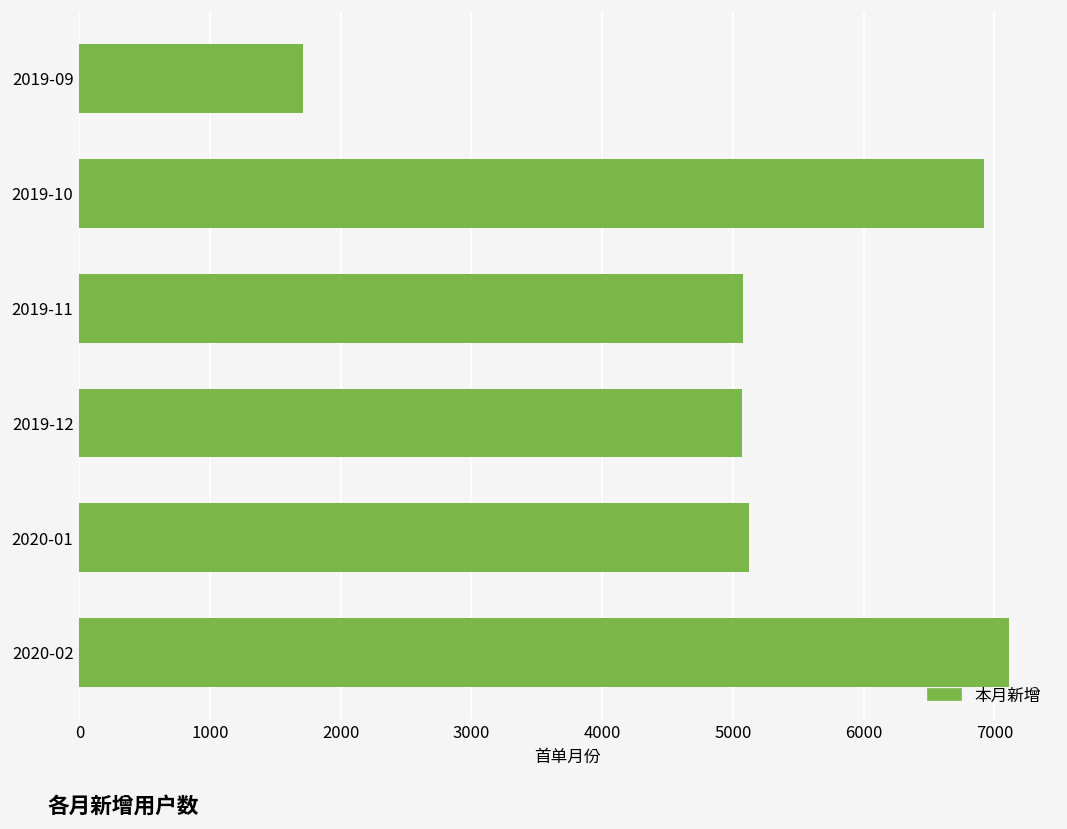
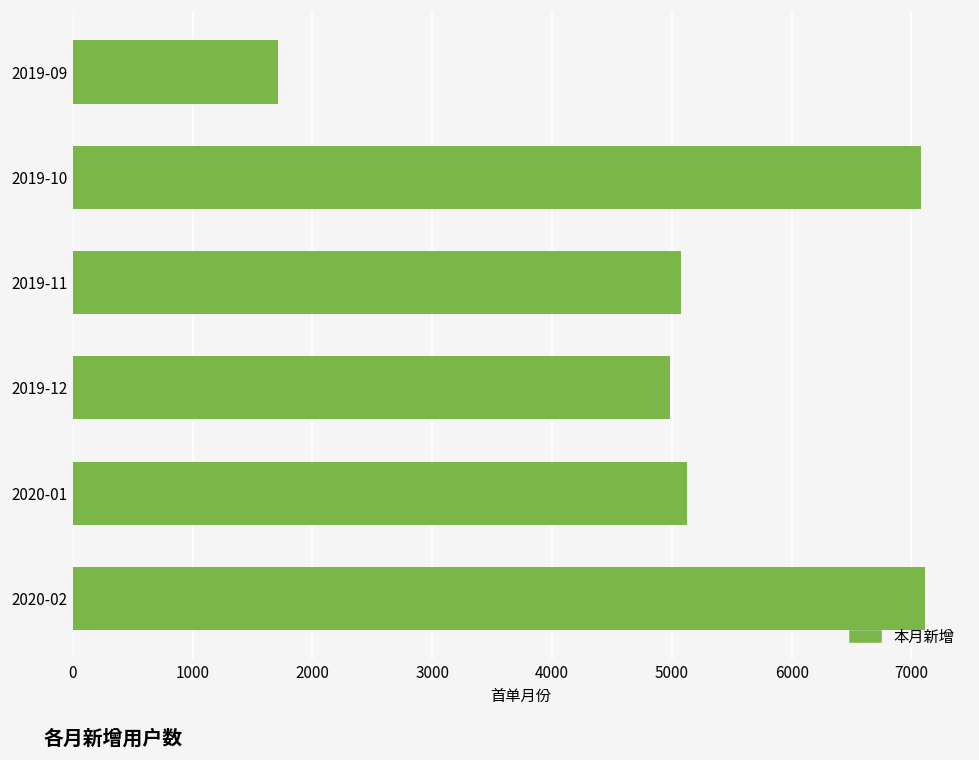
2019-10: 6920 -> 7080
2019-12: 5070 -> 4980
